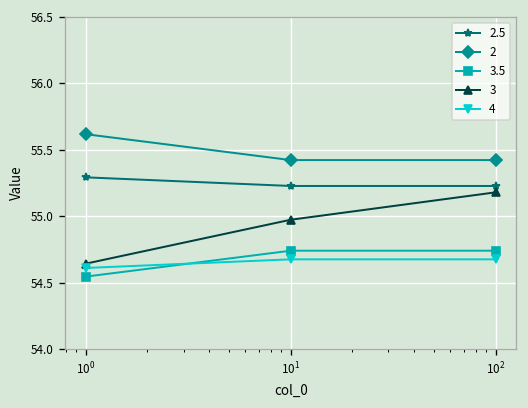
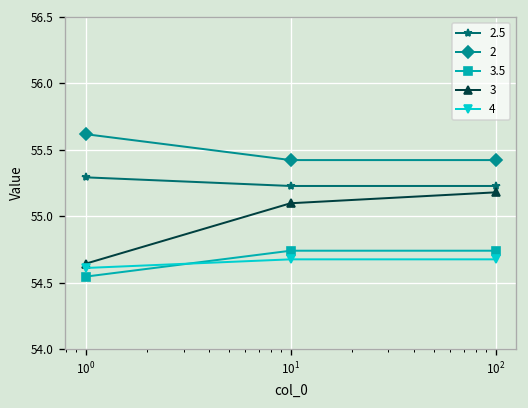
3, 10^1: 54.97 -> 55.10
